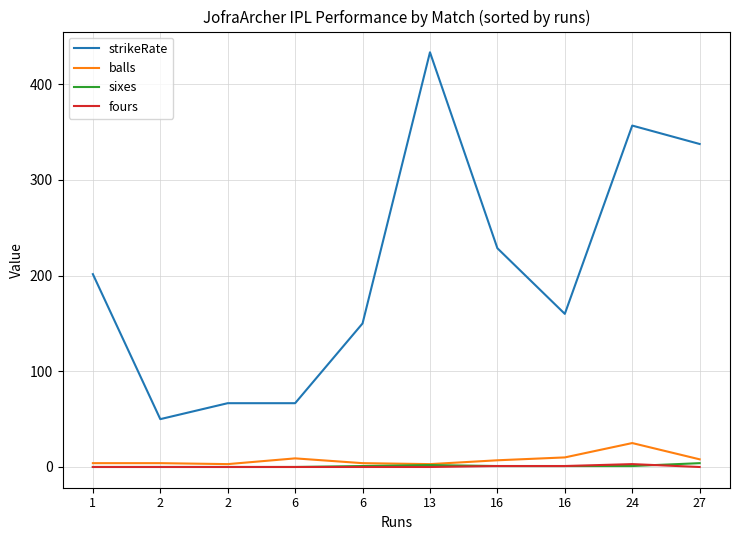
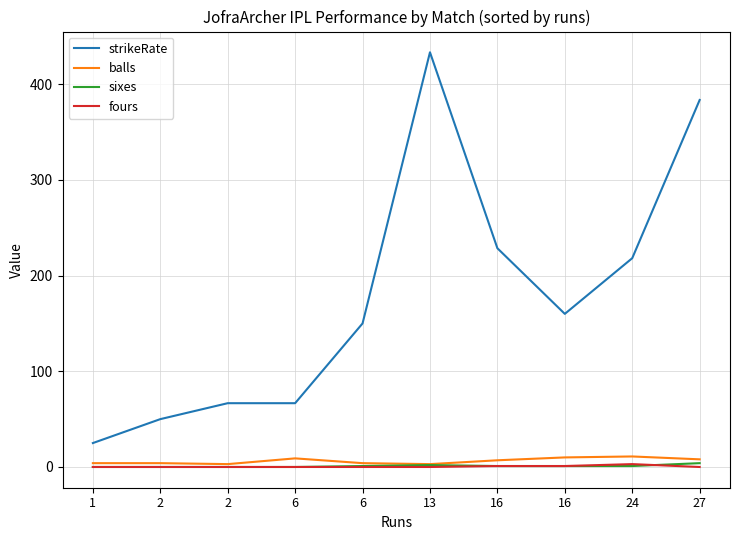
strikeRate, 1: 200 -> 30
strikeRate, 24: 360 -> 220
balls, 24: 30 -> 10
strikeRate, 27: 340 -> 380
